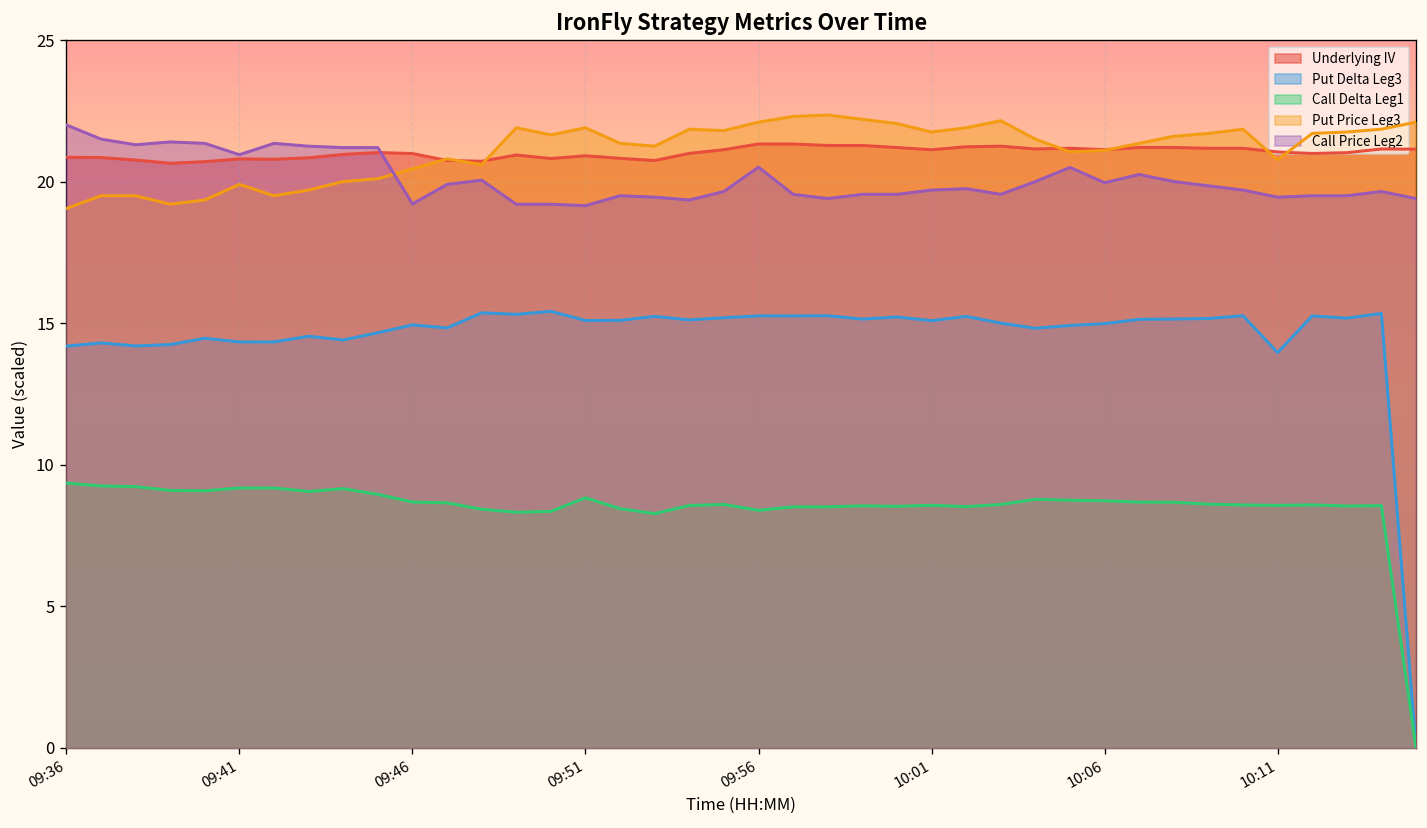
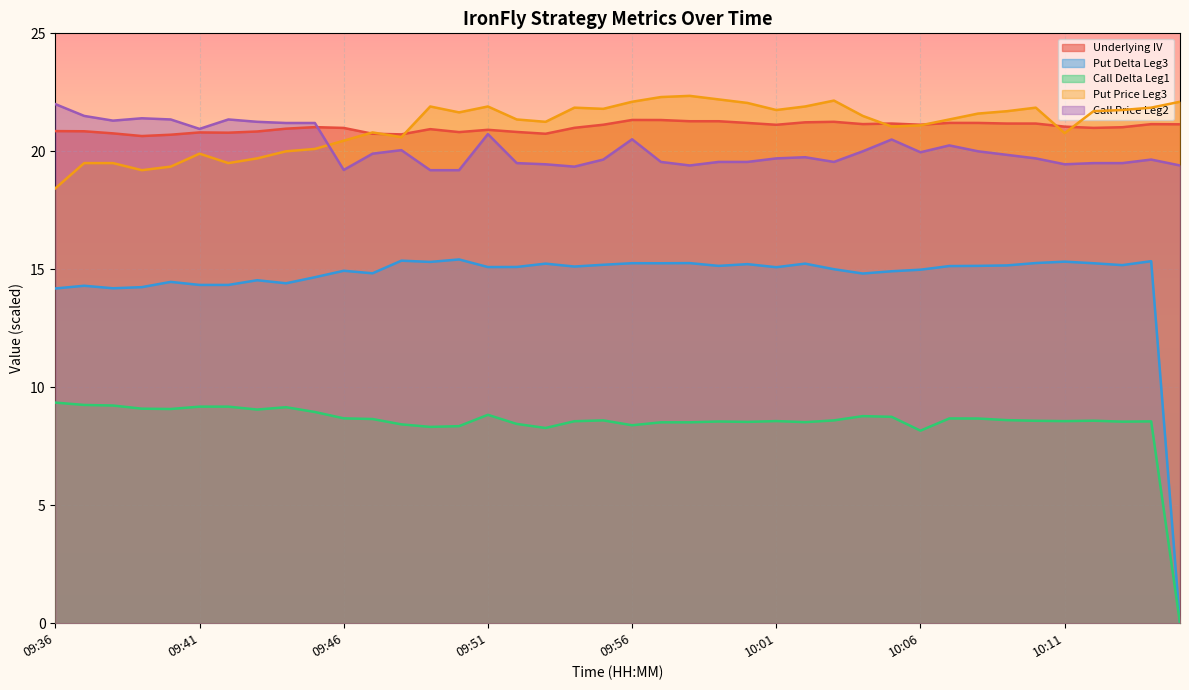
Put Price Leg3, 09:36: 19.1 -> 18.4
Call Price Leg2, 09:51: 19.2 -> 20.7
Call Delta Leg1, 10:06: 8.7 -> 8.2
Put Delta Leg3, 10:11: 14.0 -> 15.3
